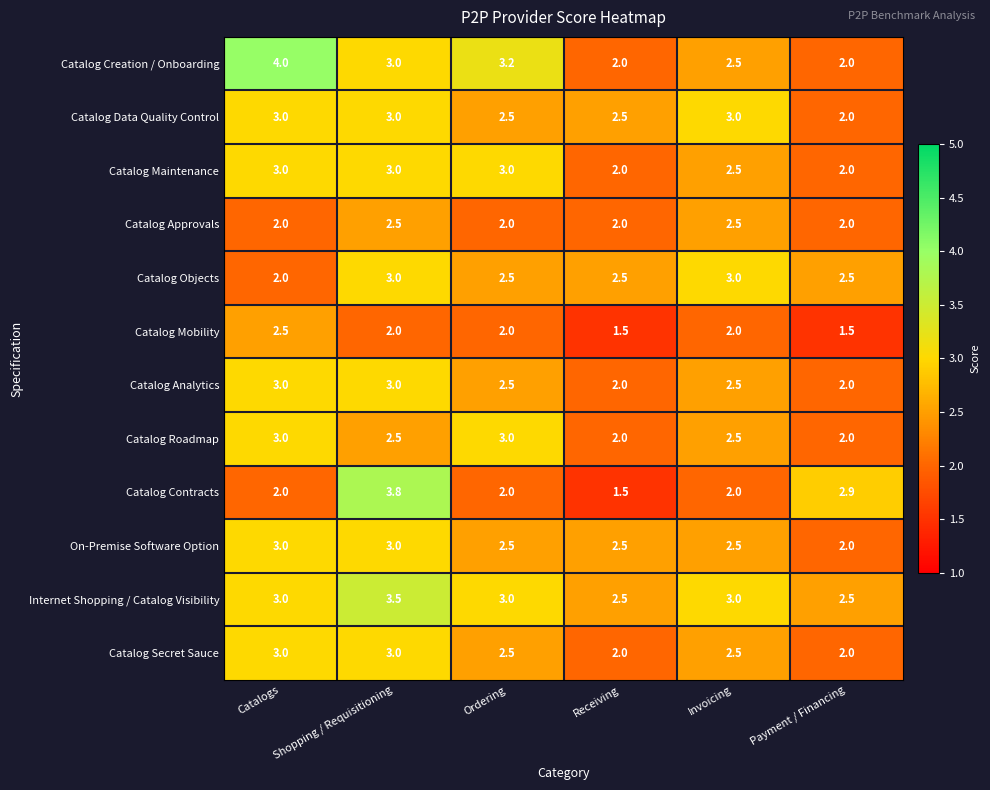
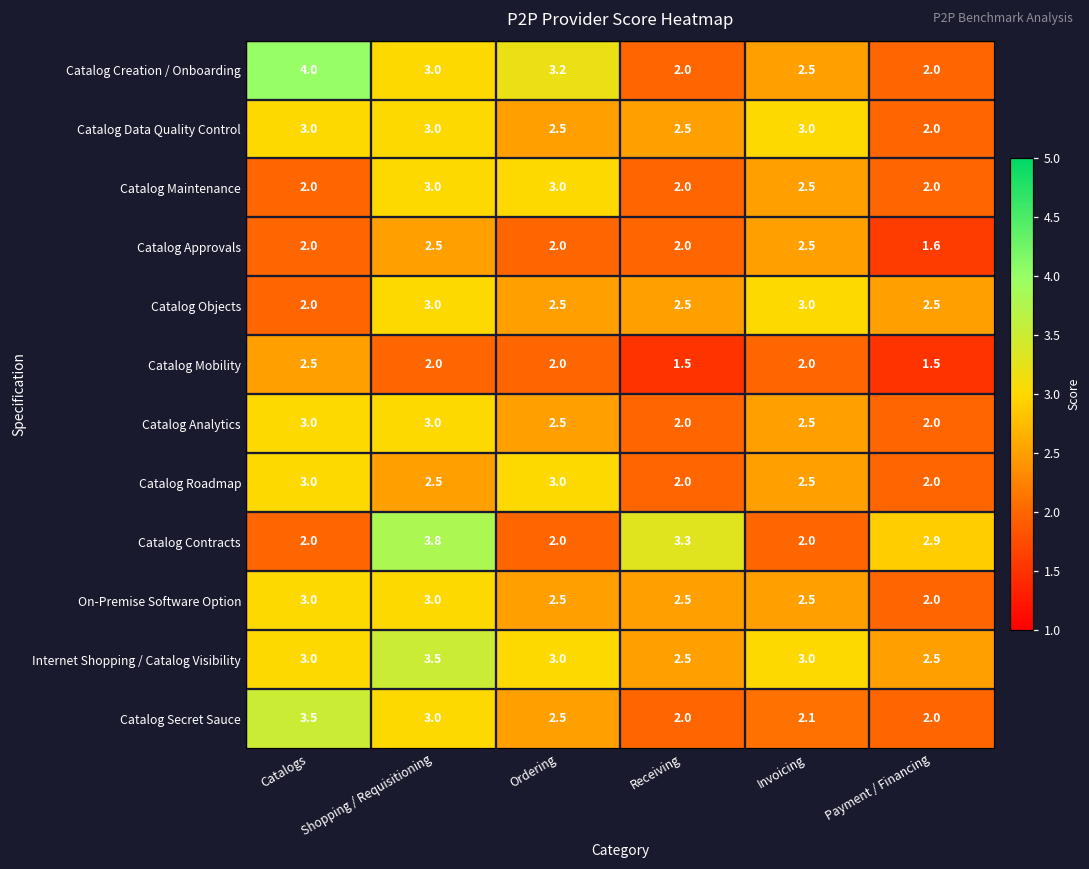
Catalog Maintenance, Catalogs: 3.0 -> 2.0
Catalog Approvals, Payment / Financing: 2.0 -> 1.6
Catalog Contracts, Receiving: 1.5 -> 3.3
Catalog Secret Sauce, Catalogs: 3.0 -> 3.5
Catalog Secret Sauce, Invoicing: 2.5 -> 2.1
